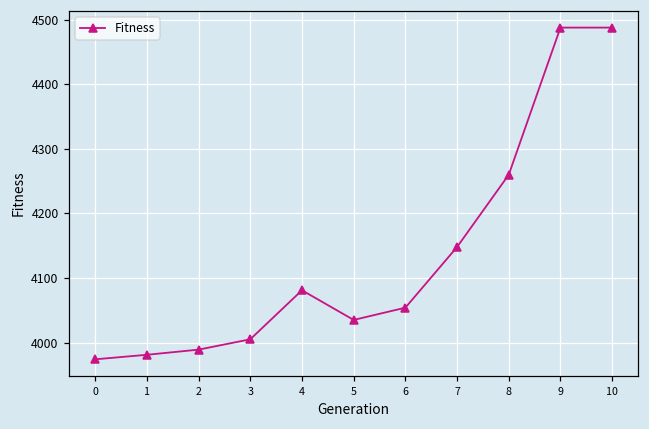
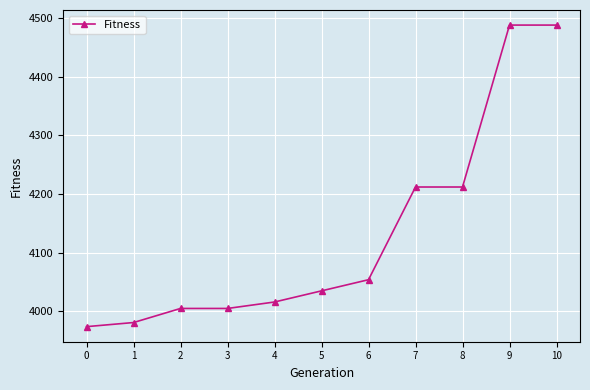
2: 3990 -> 4010
4: 4080 -> 4020
7: 4150 -> 4210
8: 4260 -> 4210
